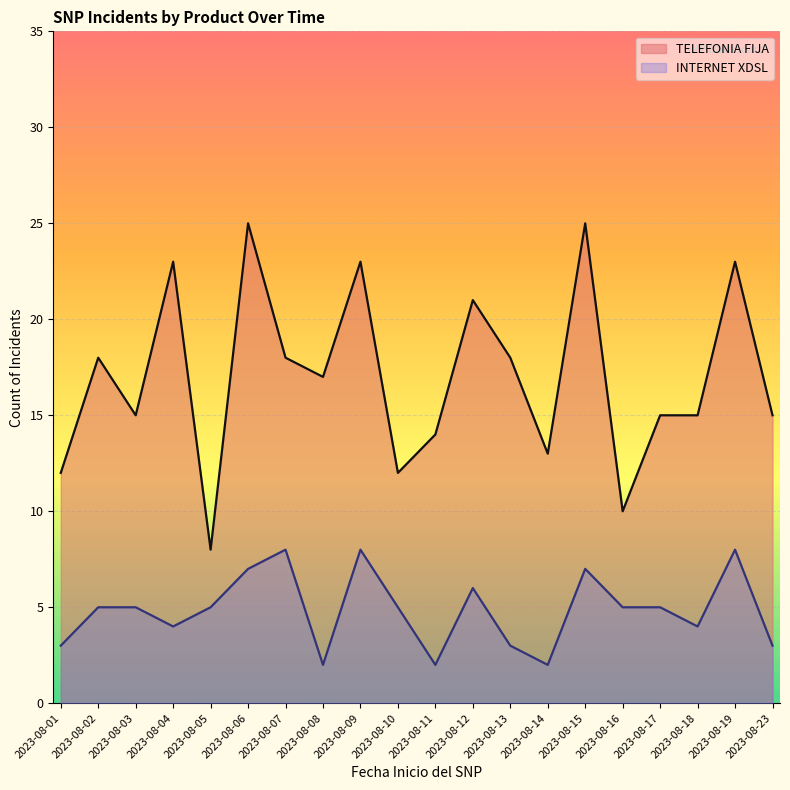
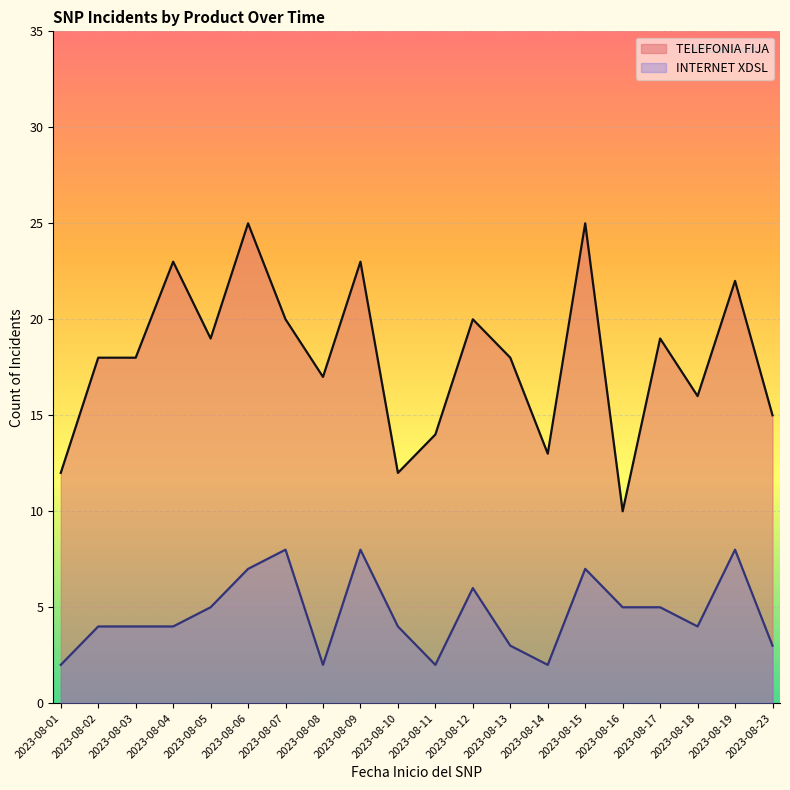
INTERNET XDSL, 2023-08-01: 3 -> 2
INTERNET XDSL, 2023-08-02: 5 -> 4
TELEFONIA FIJA, 2023-08-03: 15 -> 18
INTERNET XDSL, 2023-08-03: 5 -> 4
TELEFONIA FIJA, 2023-08-05: 8 -> 19
TELEFONIA FIJA, 2023-08-07: 18 -> 20
INTERNET XDSL, 2023-08-10: 5 -> 4
TELEFONIA FIJA, 2023-08-12: 21 -> 20
TELEFONIA FIJA, 2023-08-17: 15 -> 19
TELEFONIA FIJA, 2023-08-18: 15 -> 16
TELEFONIA FIJA, 2023-08-19: 23 -> 22
